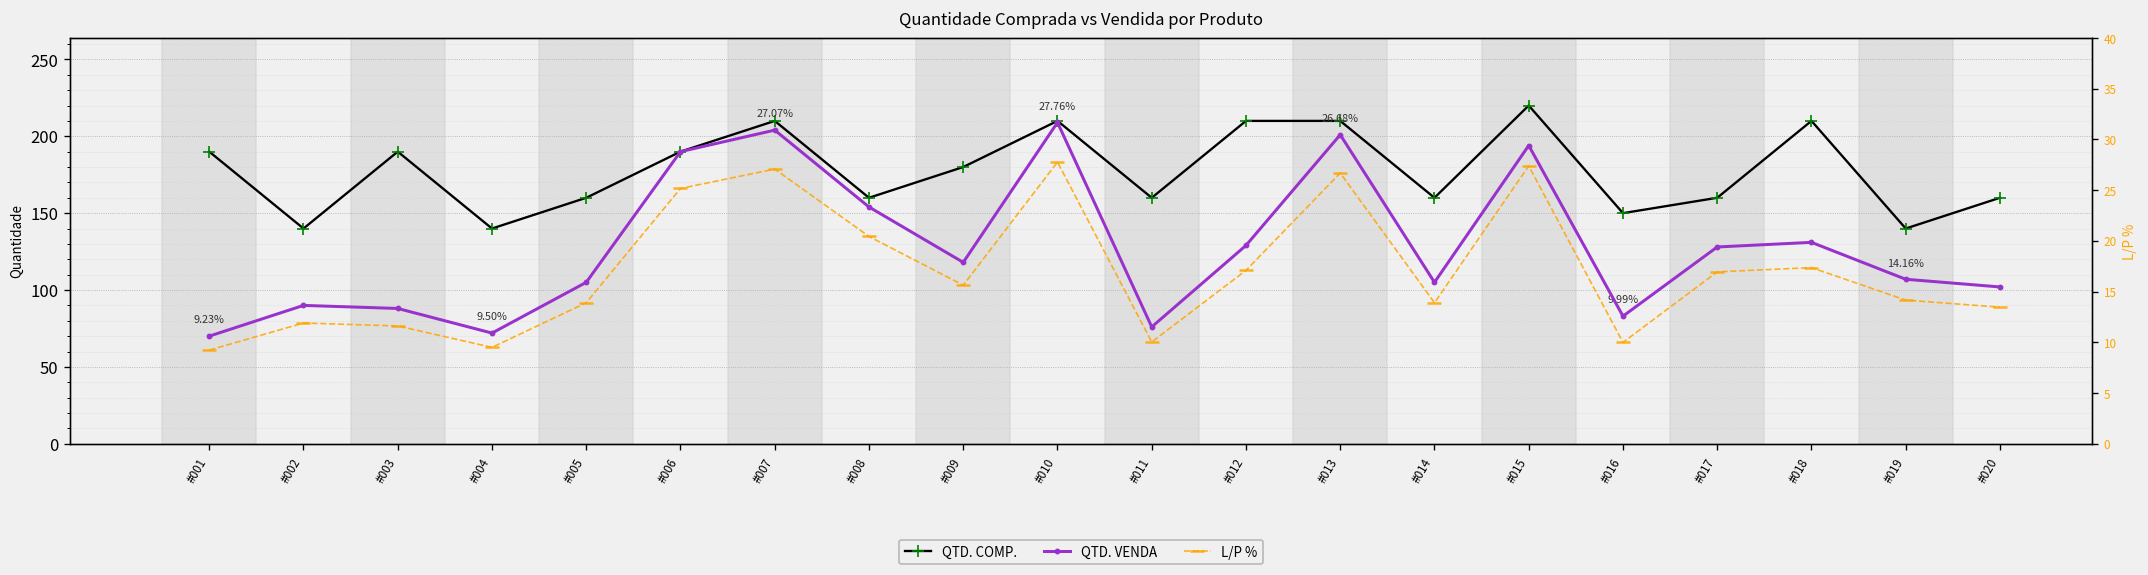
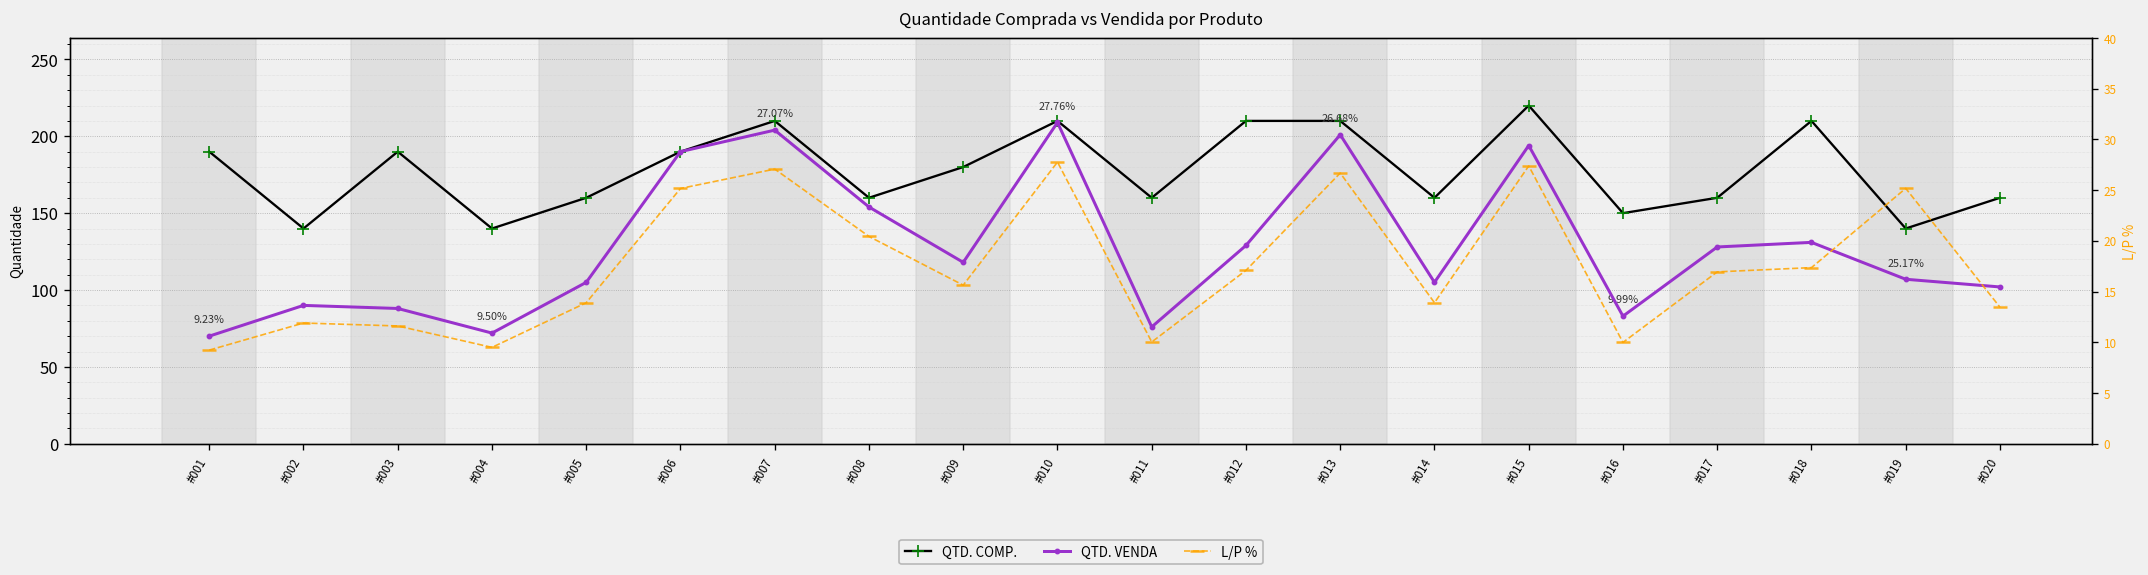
L/P %, #019: 14.16% -> 25.17%
